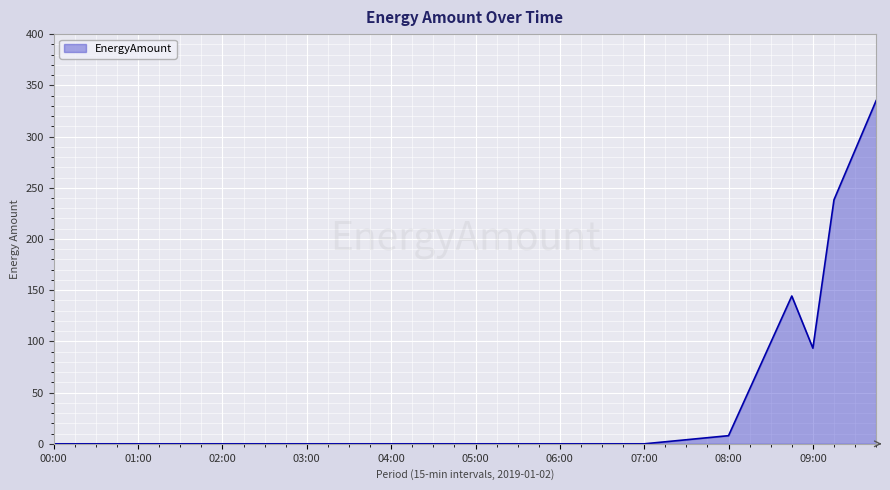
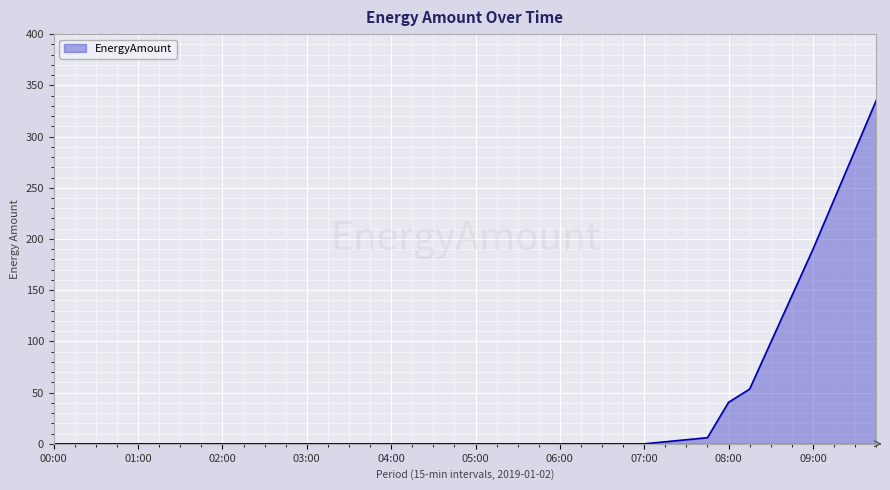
08:00: 8 -> 41
09:00: 93 -> 190
